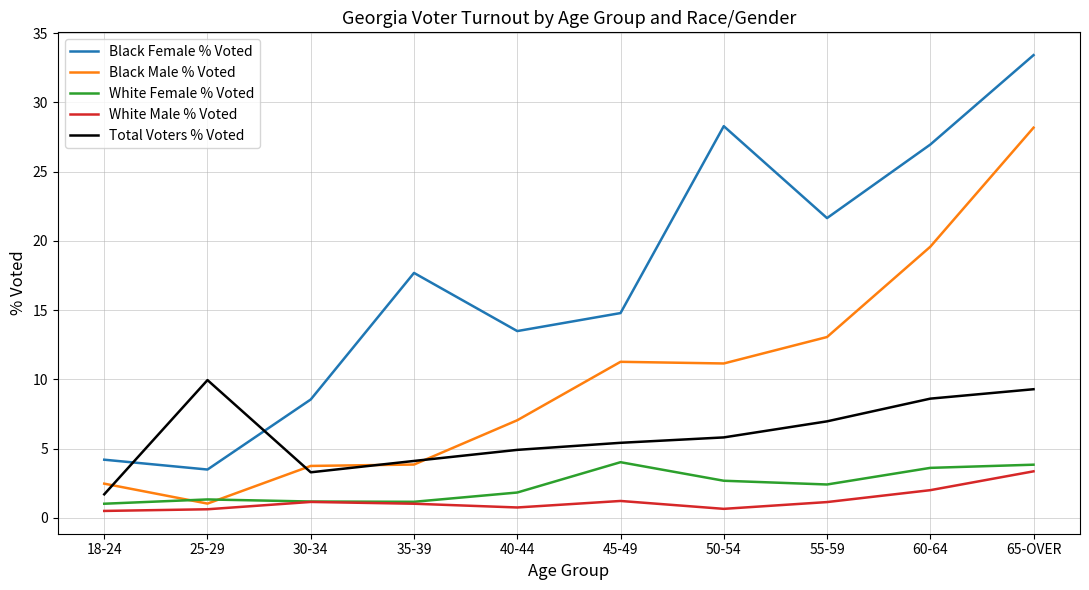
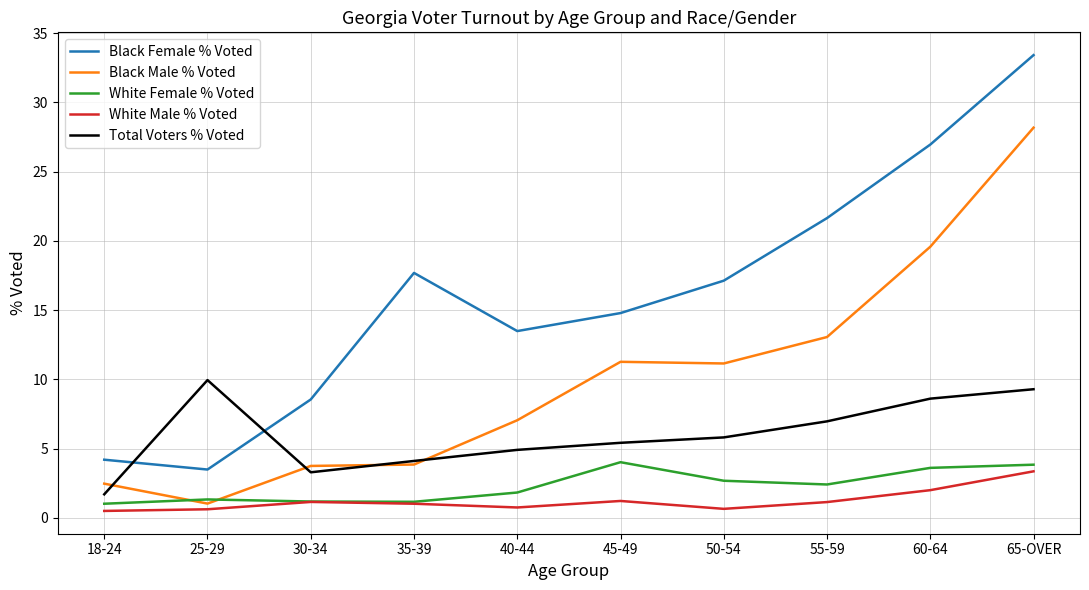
Black Female % Voted, 50-54: 28.3 -> 17.1
